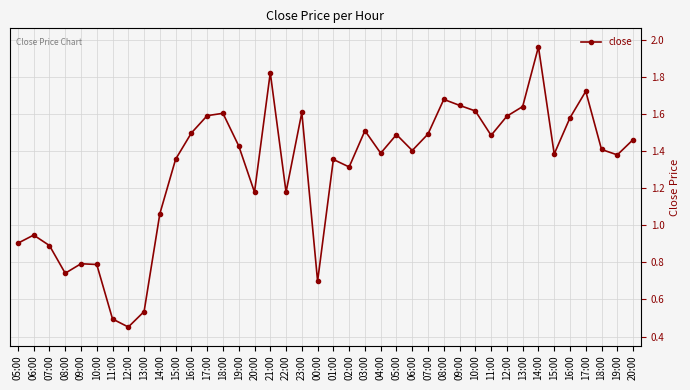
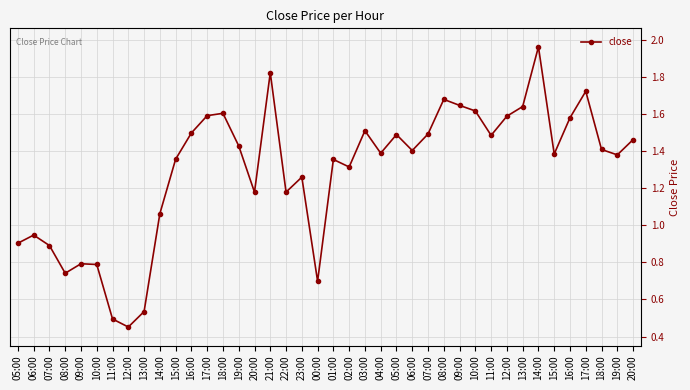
23:00: 1.61 -> 1.26
